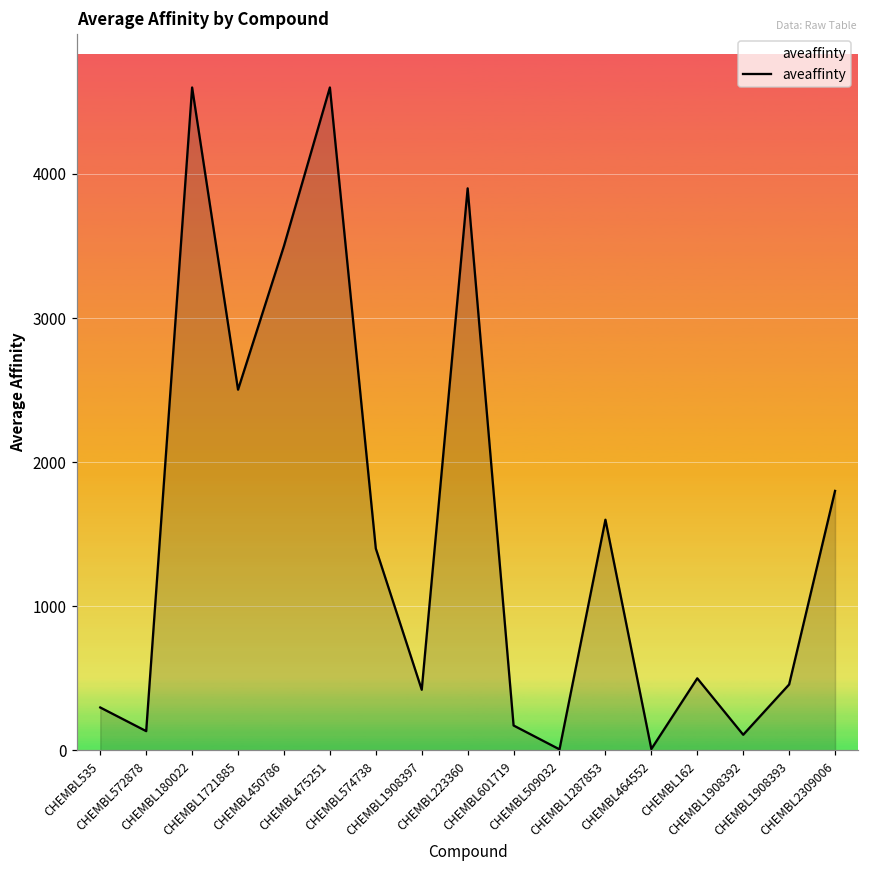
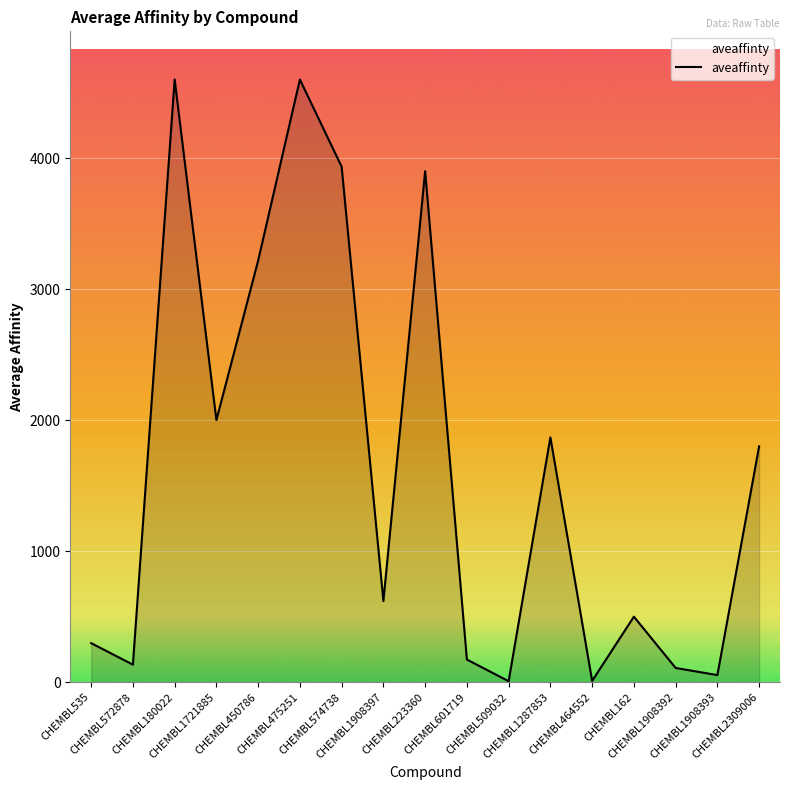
CHEMBL1721885: 2500 -> 2000
CHEMBL450786: 3500 -> 3220
CHEMBL574738: 1400 -> 3930
CHEMBL1908397: 420 -> 620
CHEMBL1287853: 1600 -> 1870
CHEMBL1908393: 460 -> 50
